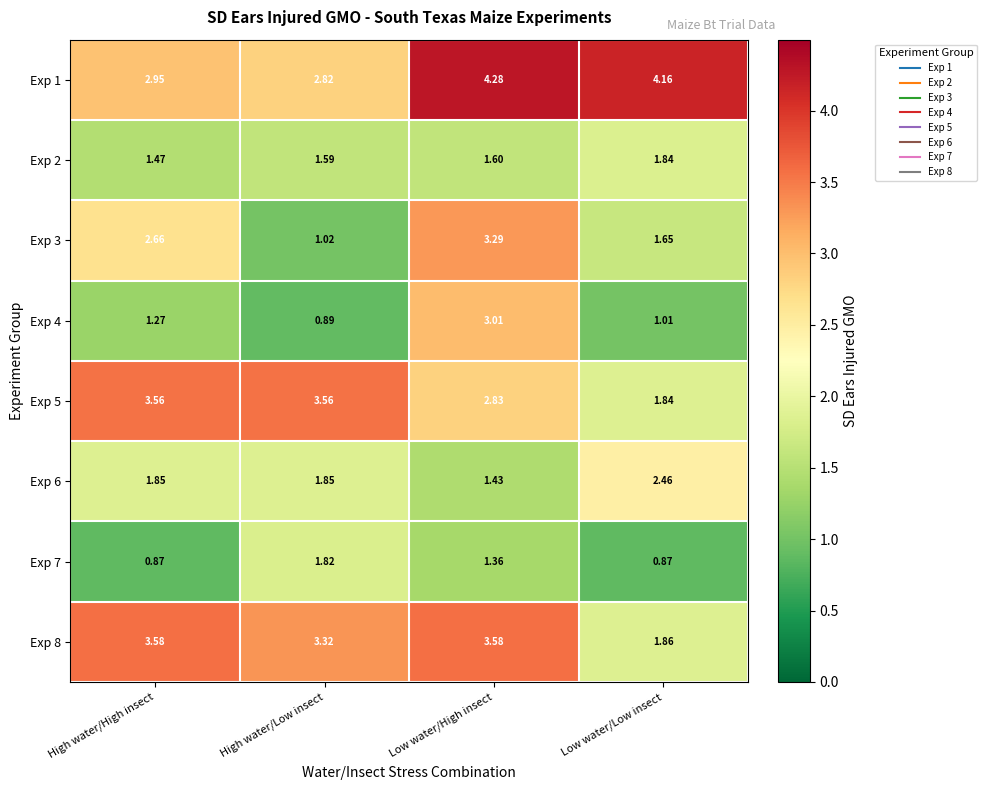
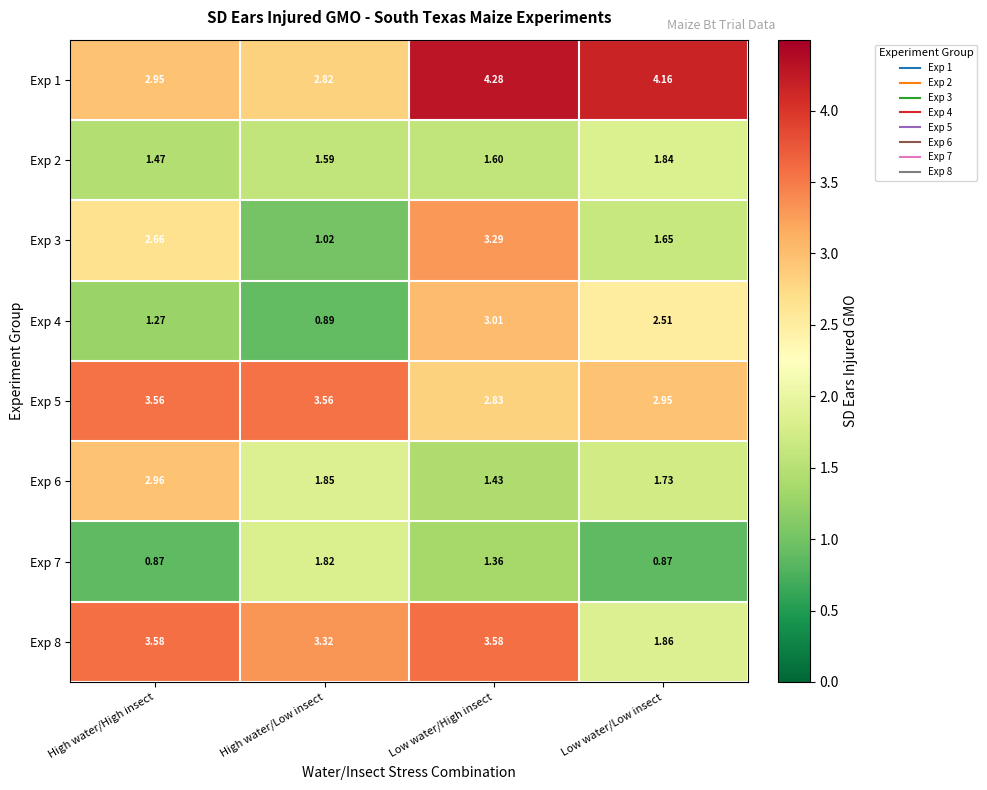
Exp 4, Low water/Low insect: 1.01 -> 2.51
Exp 5, Low water/Low insect: 1.84 -> 2.95
Exp 6, High water/High insect: 1.85 -> 2.96
Exp 6, Low water/Low insect: 2.46 -> 1.73
